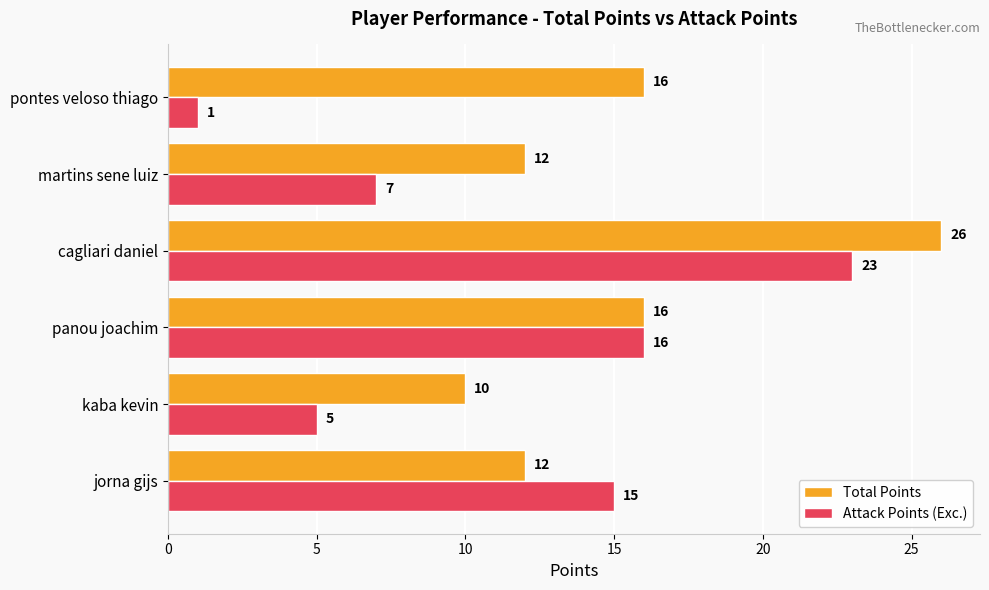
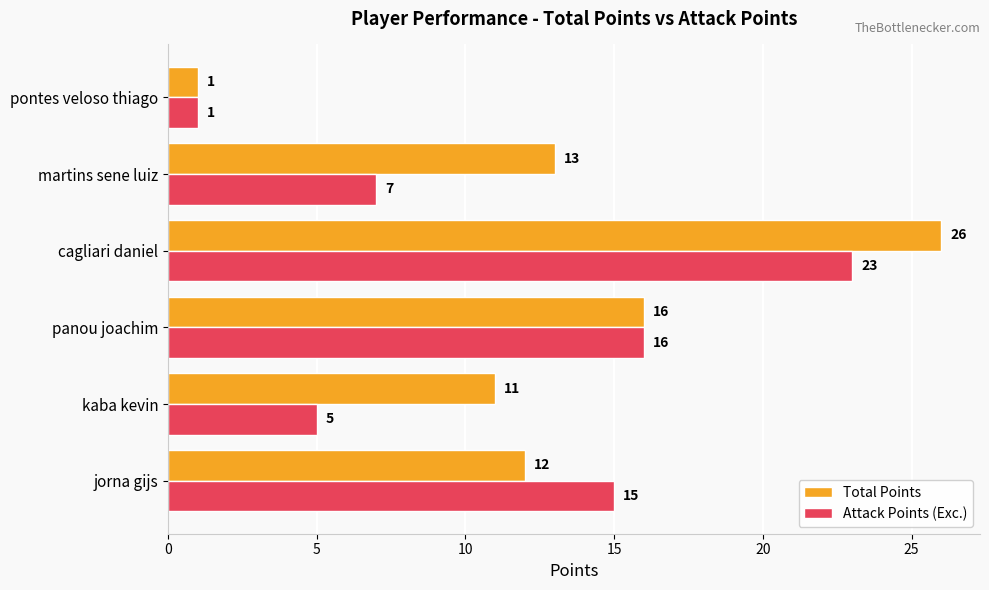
Total Points, pontes veloso thiago: 16 -> 1
Total Points, martins sene luiz: 12 -> 13
Total Points, kaba kevin: 10 -> 11
